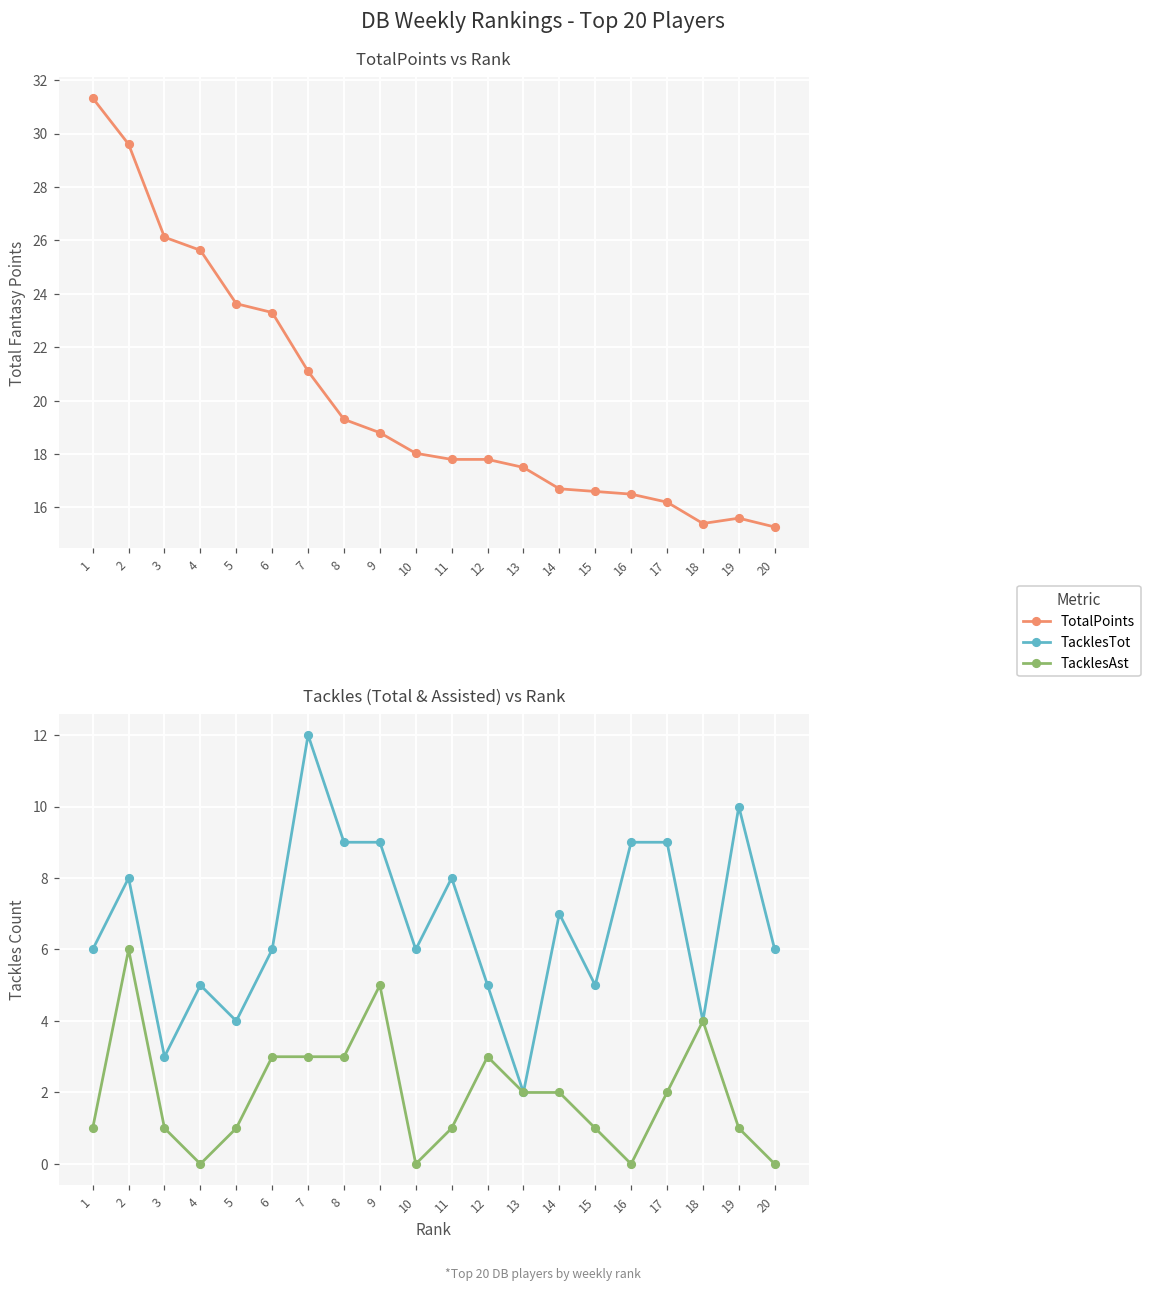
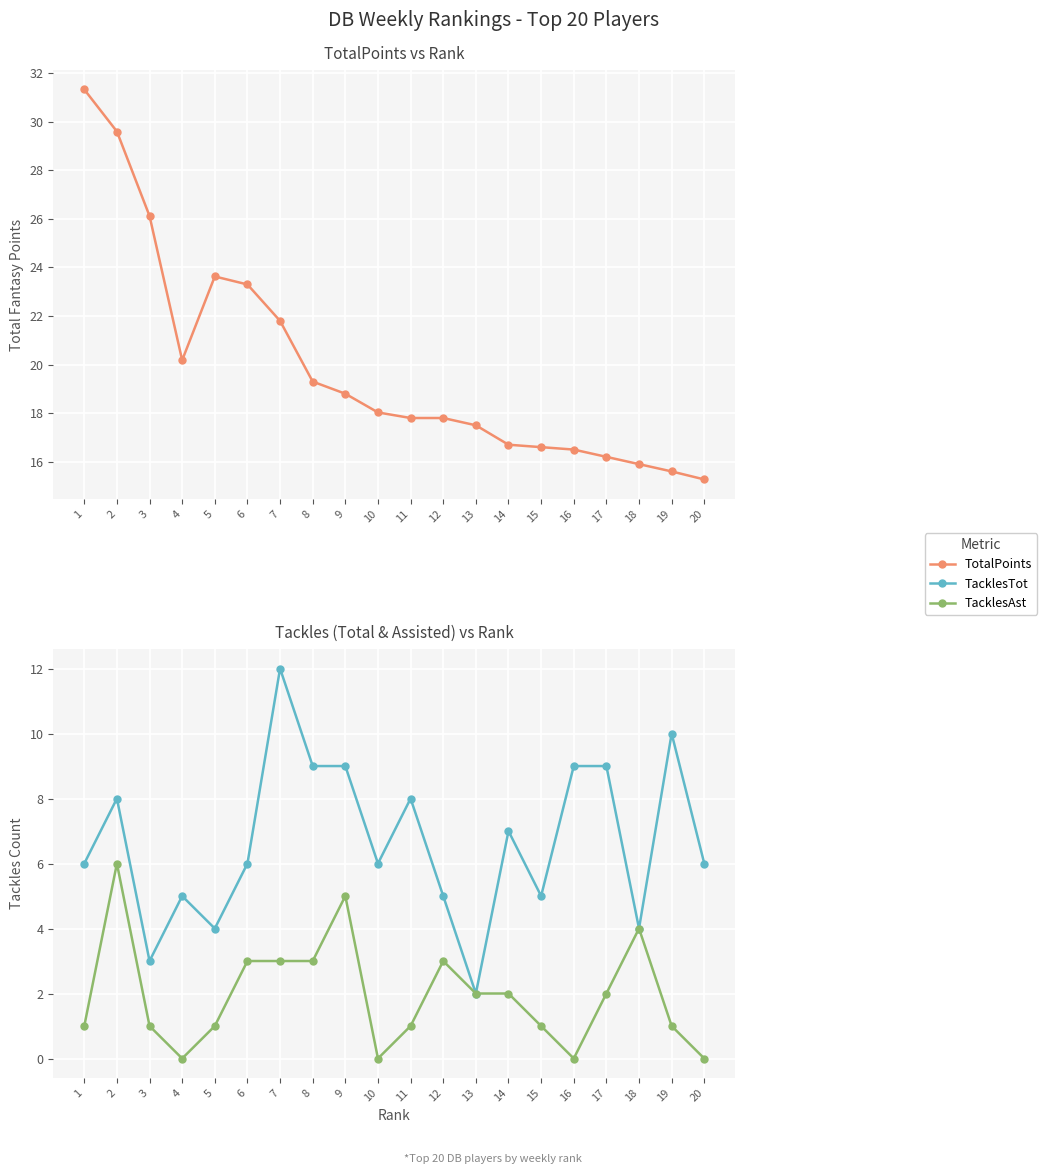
TotalPoints vs Rank, 4: 25.6 -> 20.2
TotalPoints vs Rank, 7: 21.1 -> 21.8
TotalPoints vs Rank, 18: 15.4 -> 15.9
